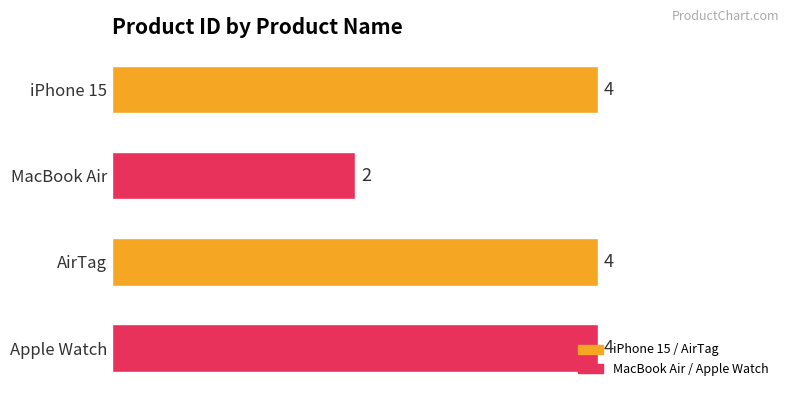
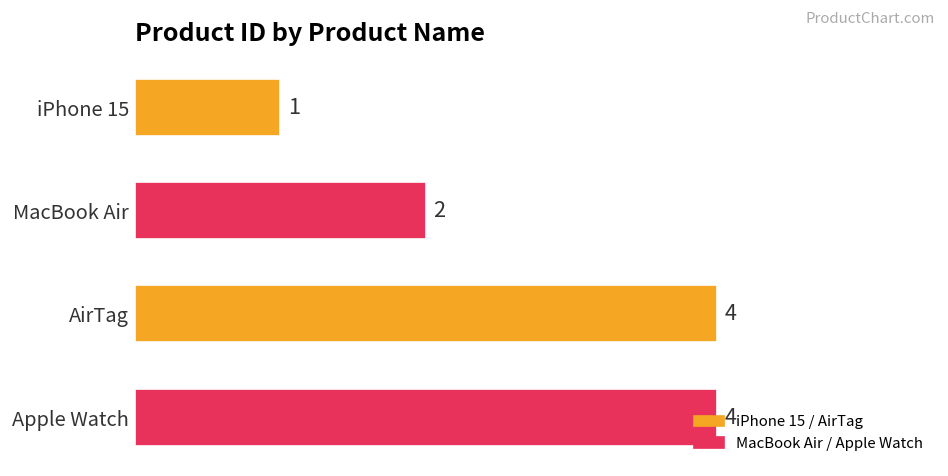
iPhone 15: 4 -> 1
